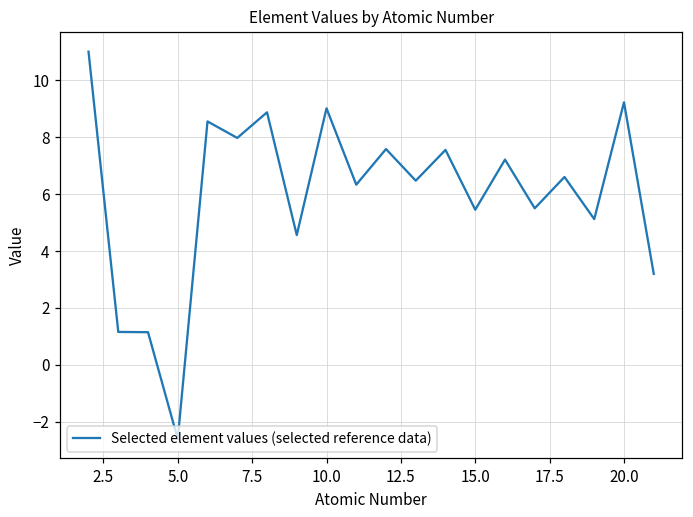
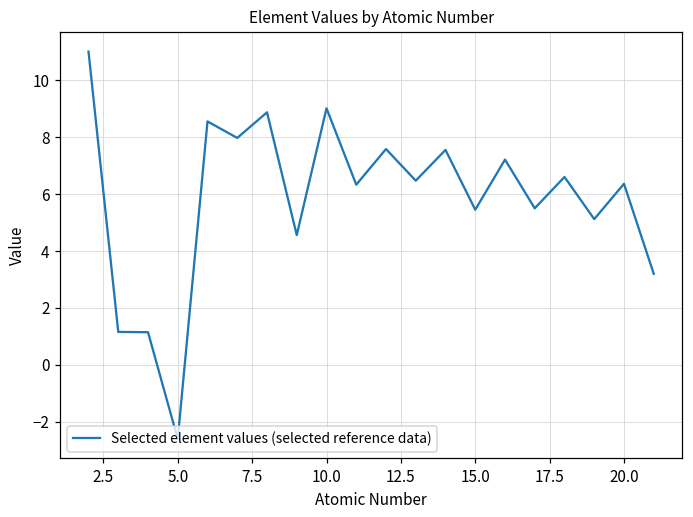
20.0: 9.2 -> 6.4
